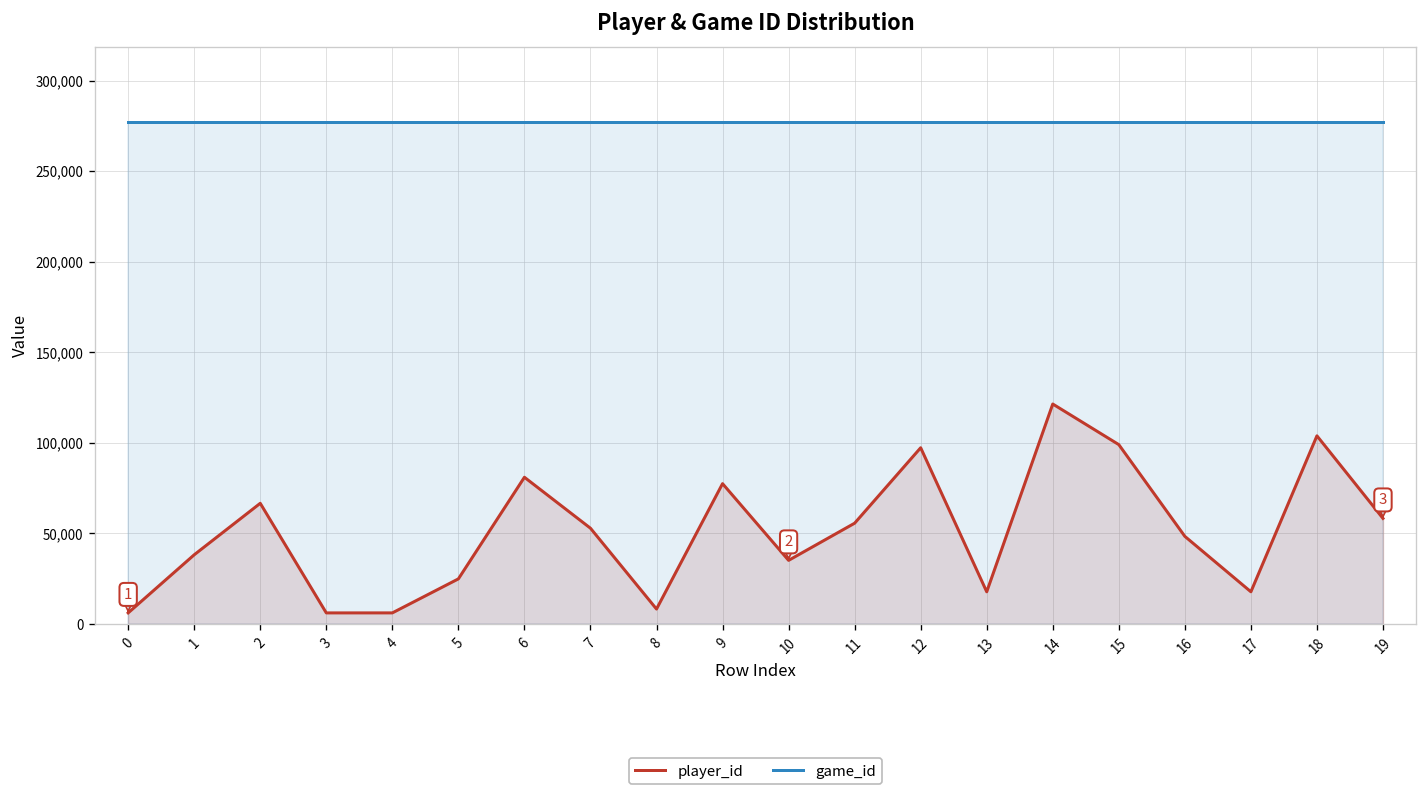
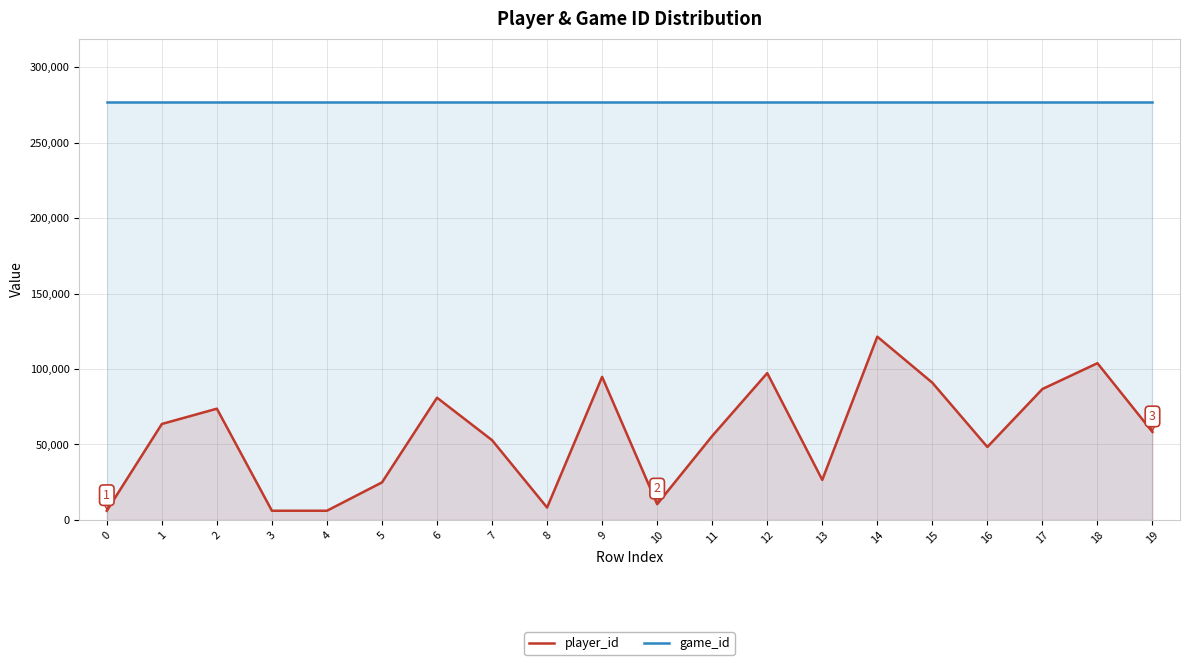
player_id, 1: 38,000 -> 64,000
player_id, 2: 67,000 -> 74,000
player_id, 9: 77,000 -> 95,000
player_id, 10: 35,000 -> 10,000
player_id, 13: 18,000 -> 27,000
player_id, 15: 99,000 -> 91,000
player_id, 17: 18,000 -> 87,000
